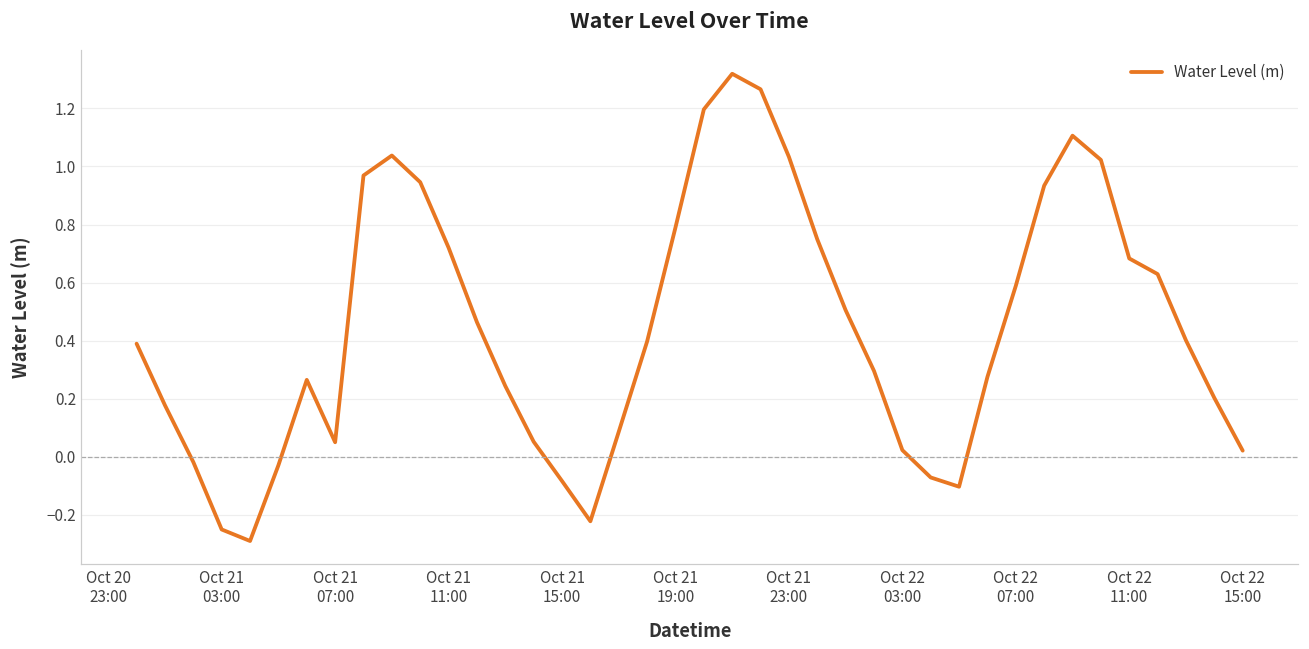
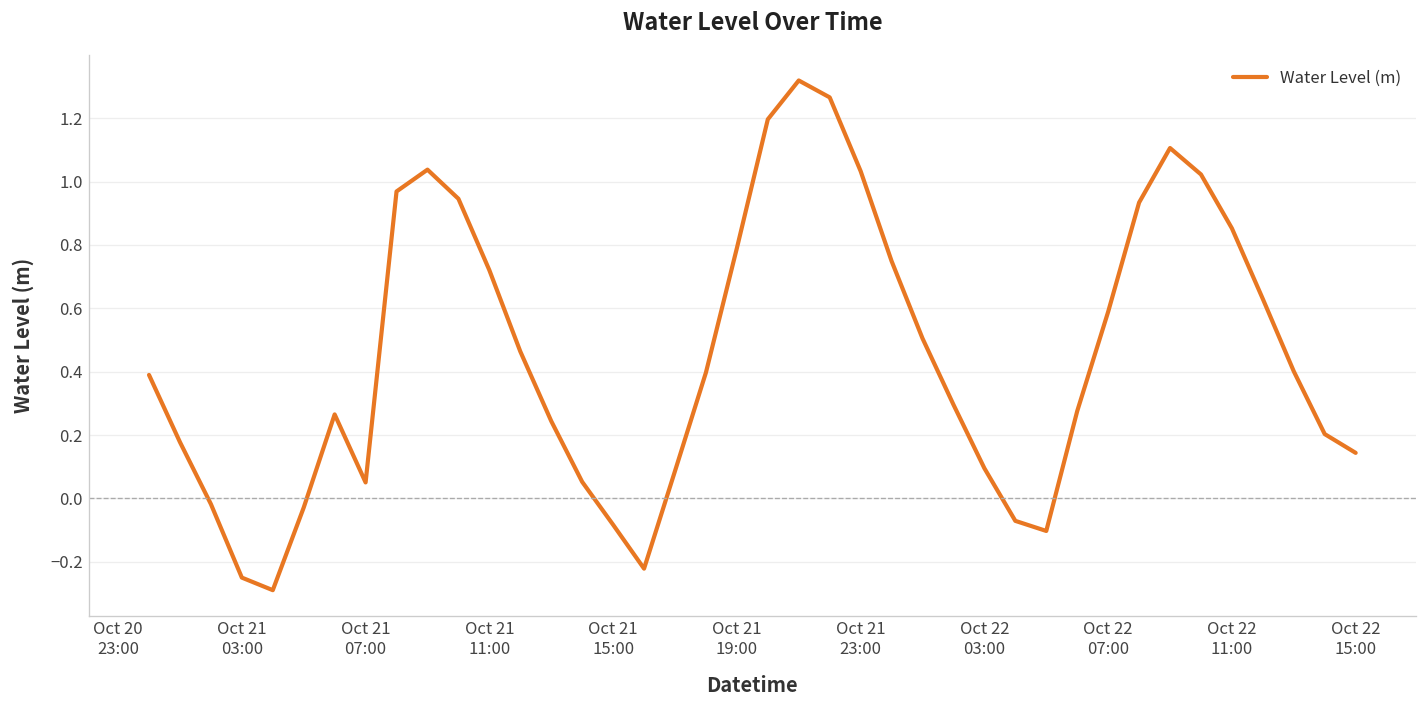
Oct 22 03:00: 0.02 -> 0.10
Oct 22 11:00: 0.68 -> 0.85
Oct 22 15:00: 0.02 -> 0.14
